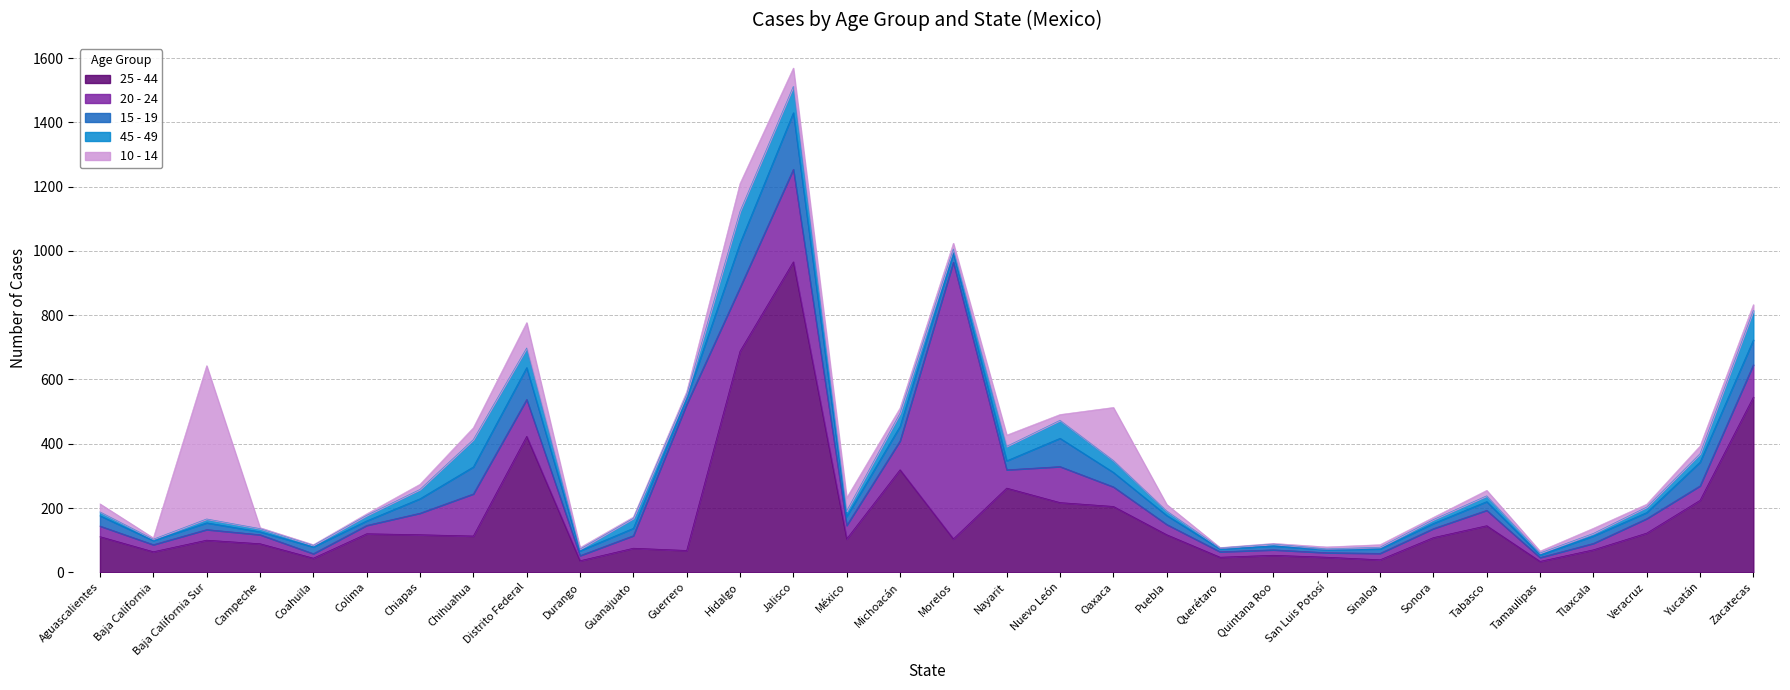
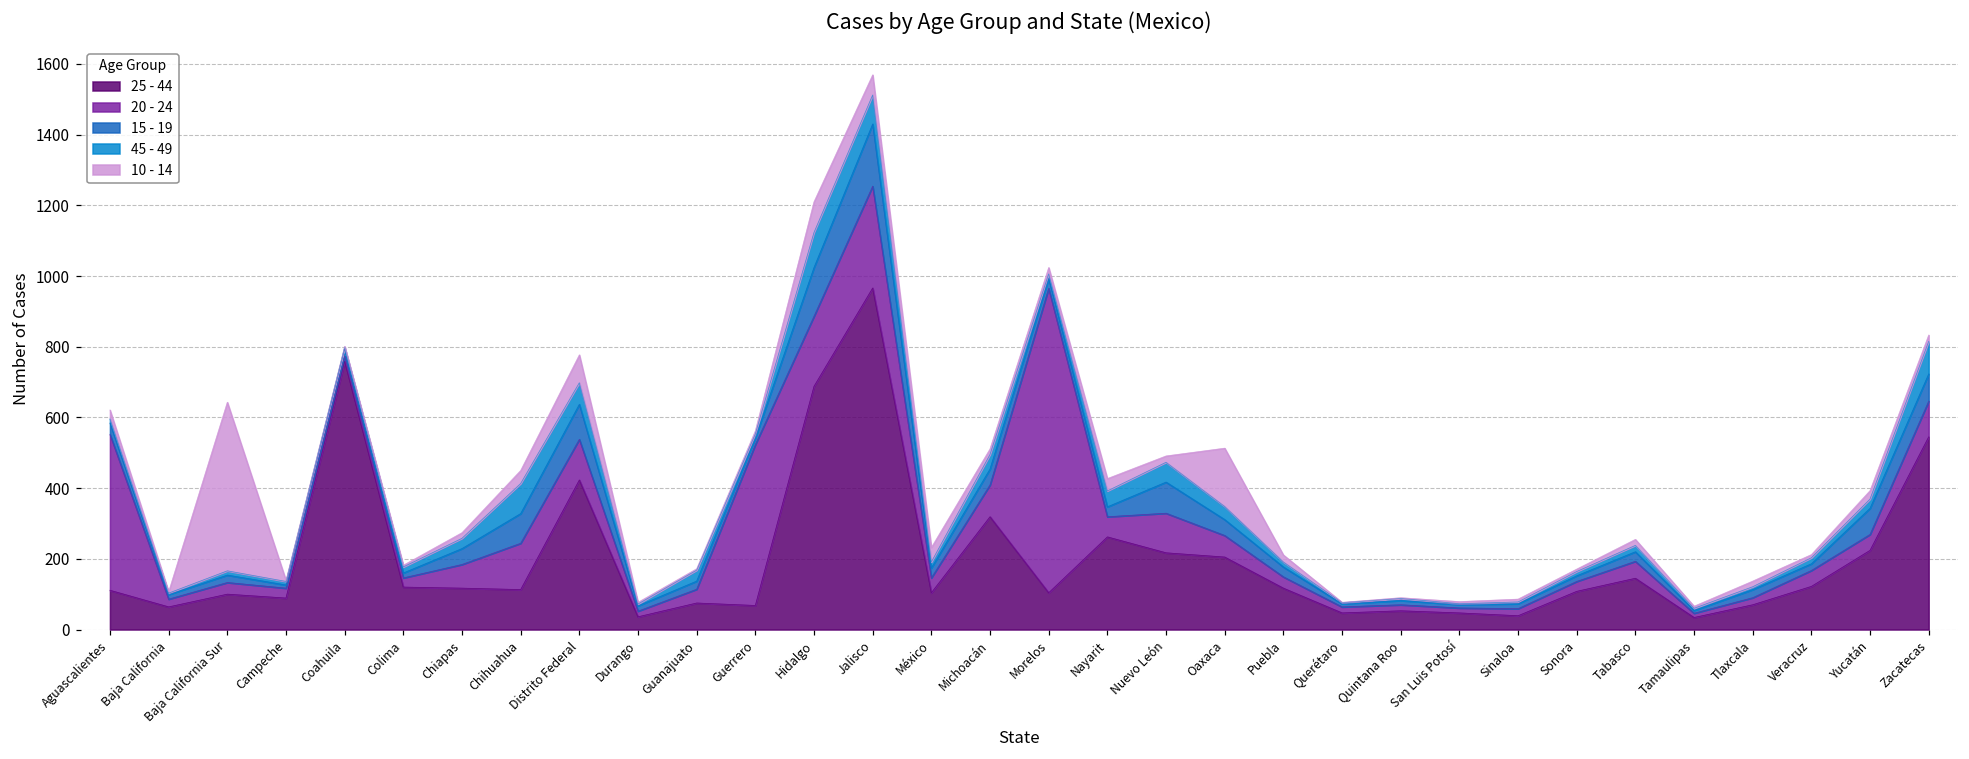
20 - 24, Aguascalientes: 30 -> 440
25 - 44, Coahuila: 40 -> 760
